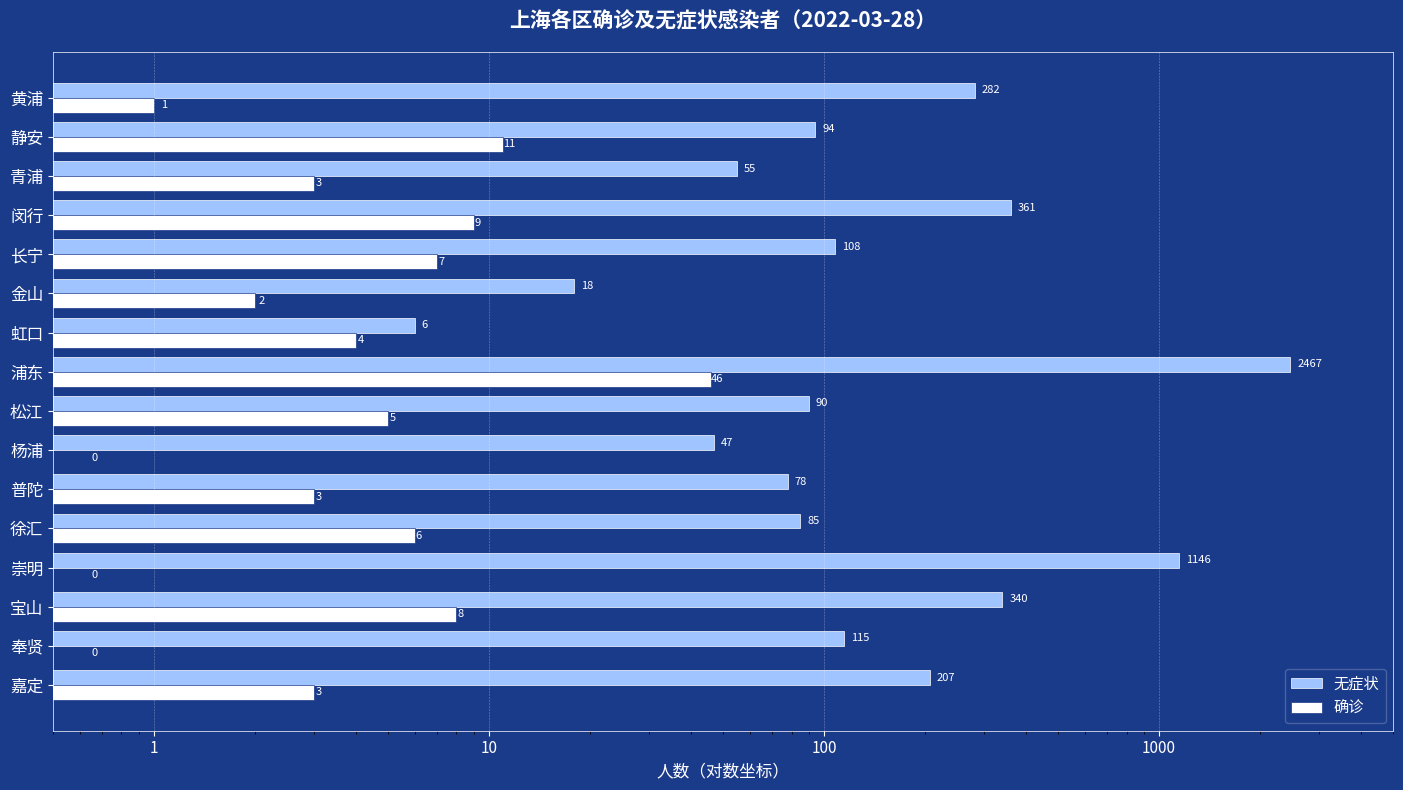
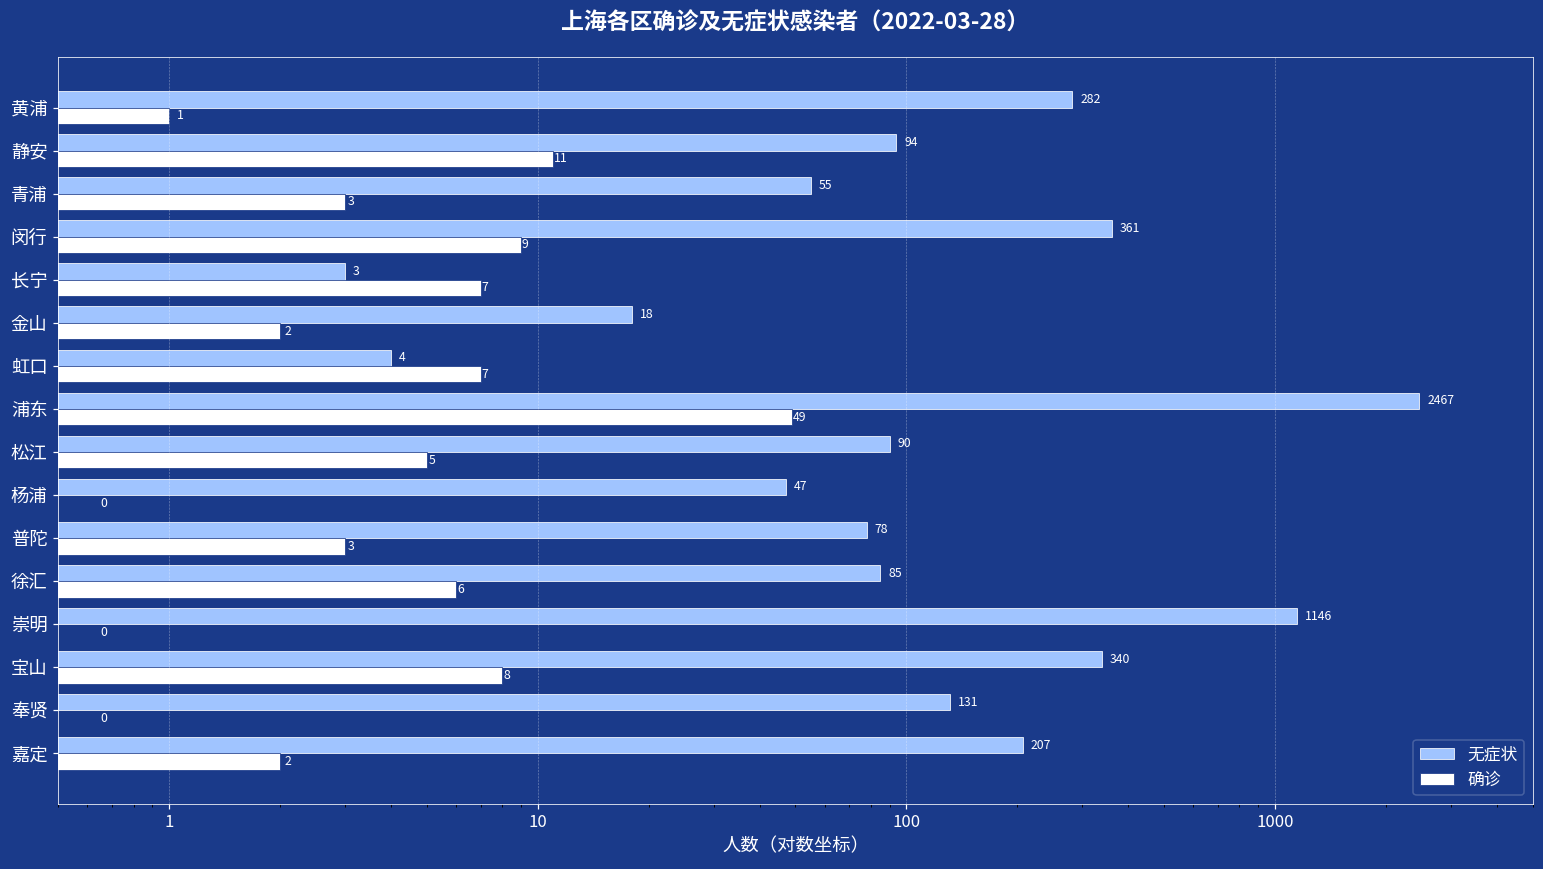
无症状, 长宁: 108 -> 3
无症状, 虹口: 6 -> 4
确诊, 虹口: 4 -> 7
确诊, 浦东: 46 -> 49
无症状, 奉贤: 115 -> 131
确诊, 嘉定: 3 -> 2
